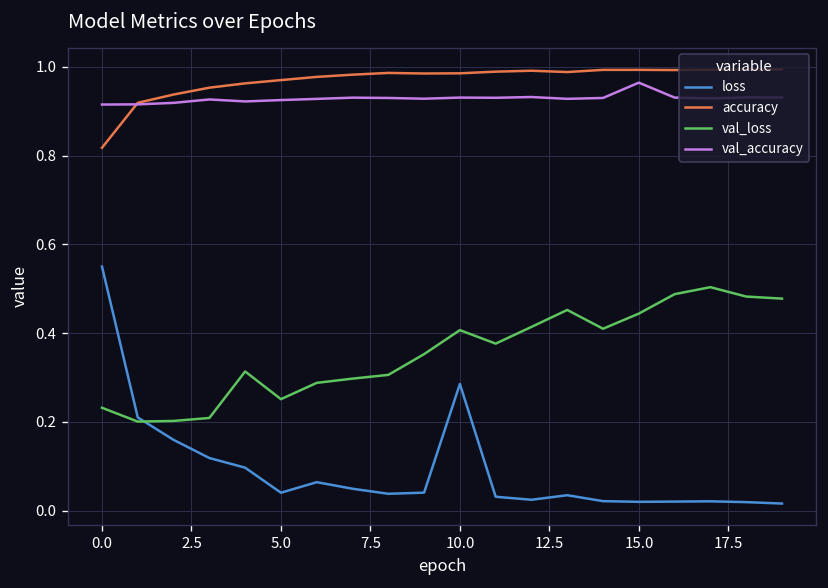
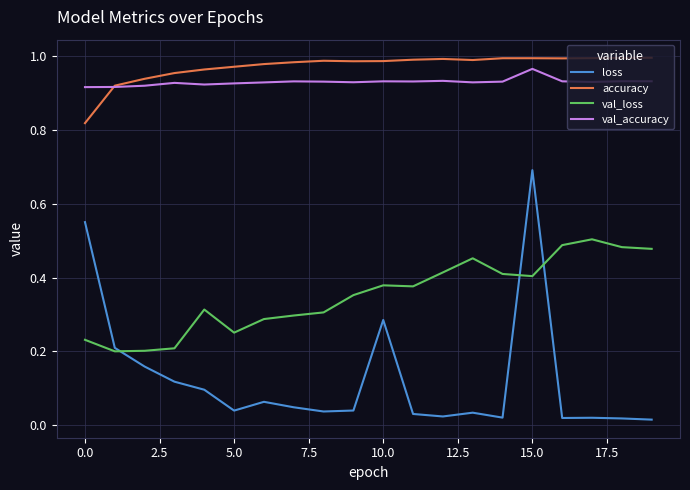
val_loss, 10.0: 0.41 -> 0.38
loss, 15.0: 0.02 -> 0.69
val_loss, 15.0: 0.44 -> 0.40
